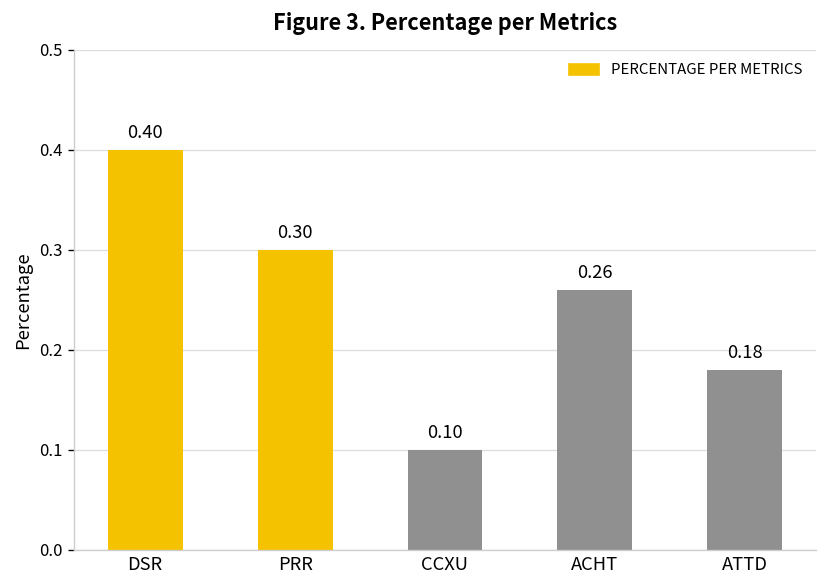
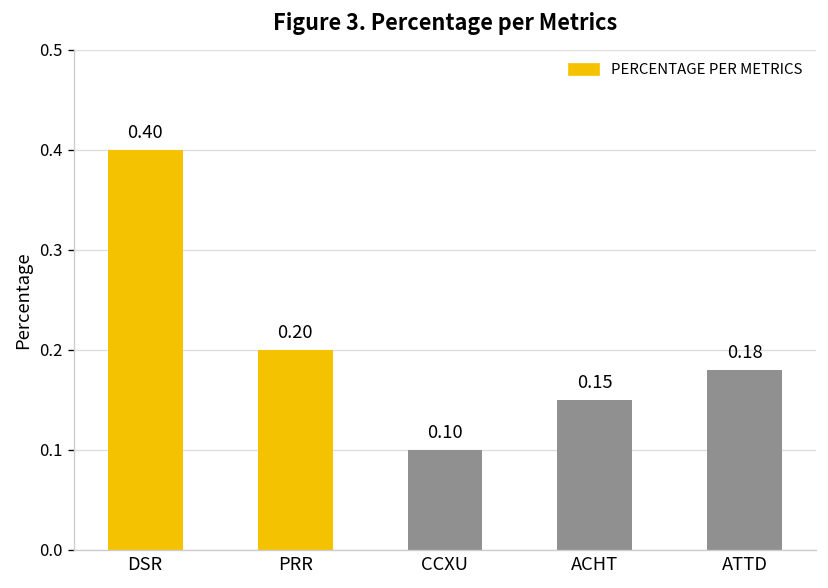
PRR: 0.30 -> 0.20
ACHT: 0.26 -> 0.15
